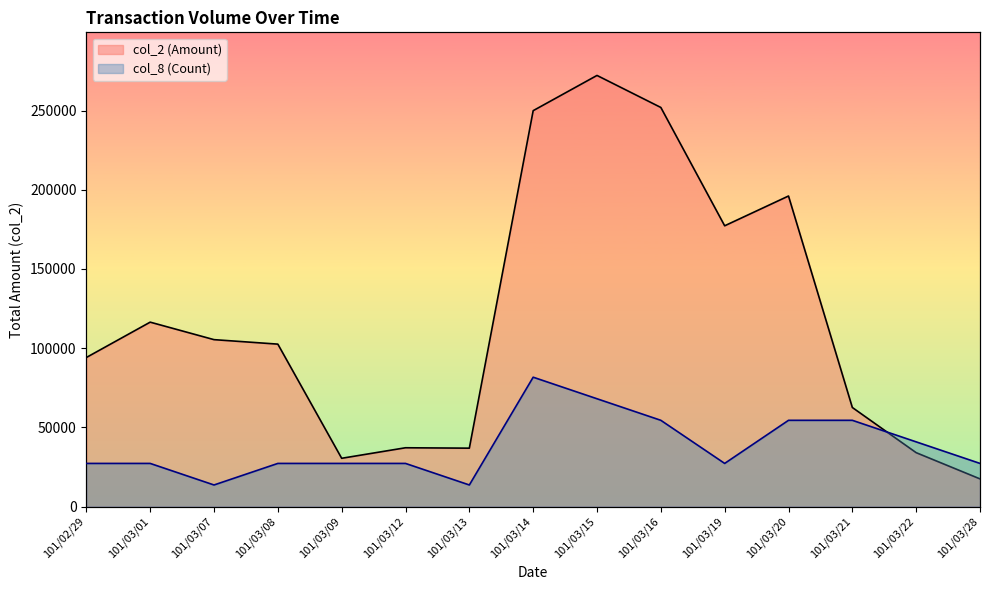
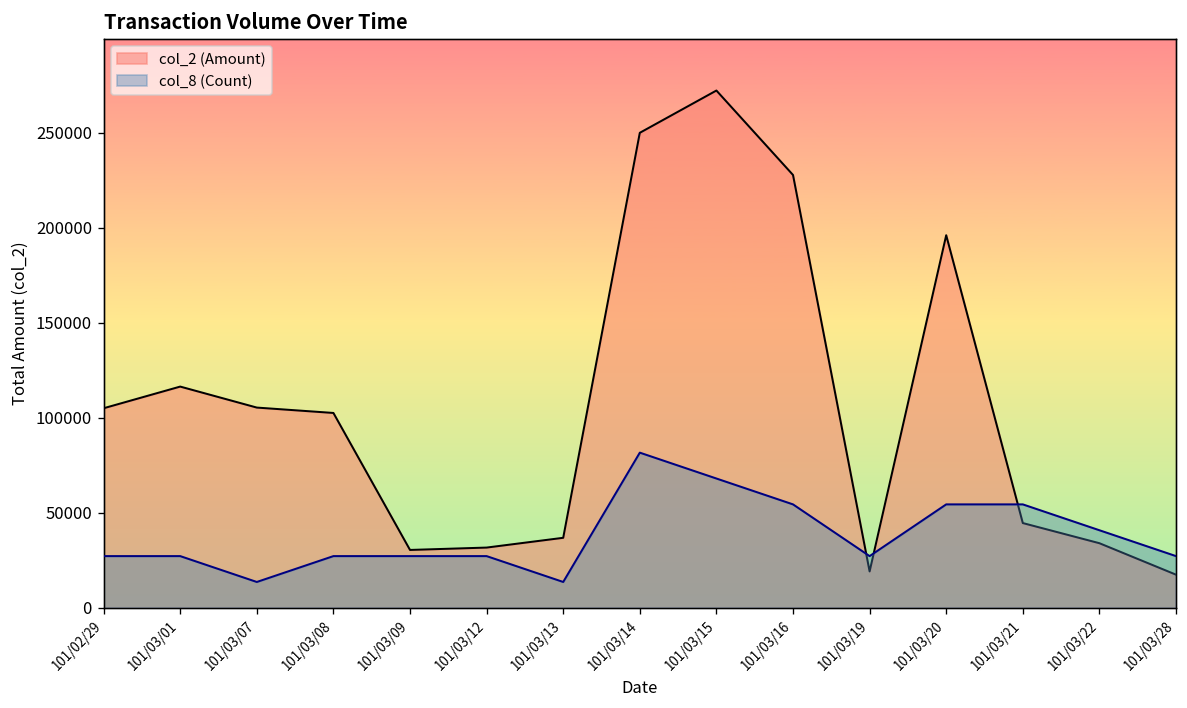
col_2 (Amount), 101/02/29: 94000 -> 105000
col_2 (Amount), 101/03/12: 37000 -> 32000
col_2 (Amount), 101/03/16: 252000 -> 228000
col_2 (Amount), 101/03/19: 177000 -> 19000
col_2 (Amount), 101/03/21: 63000 -> 45000
